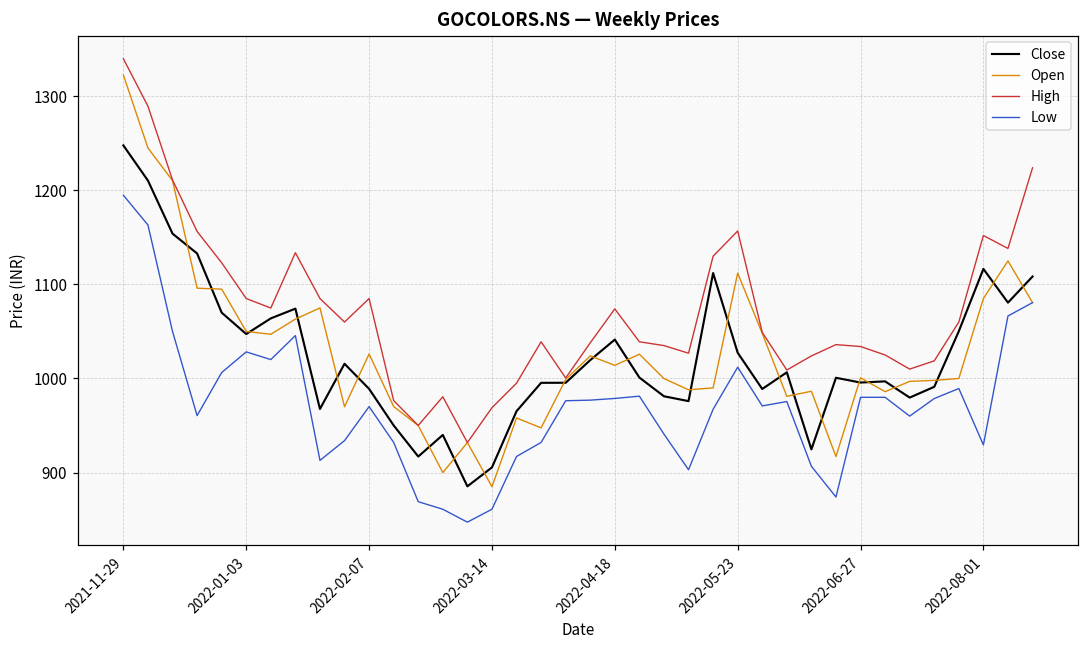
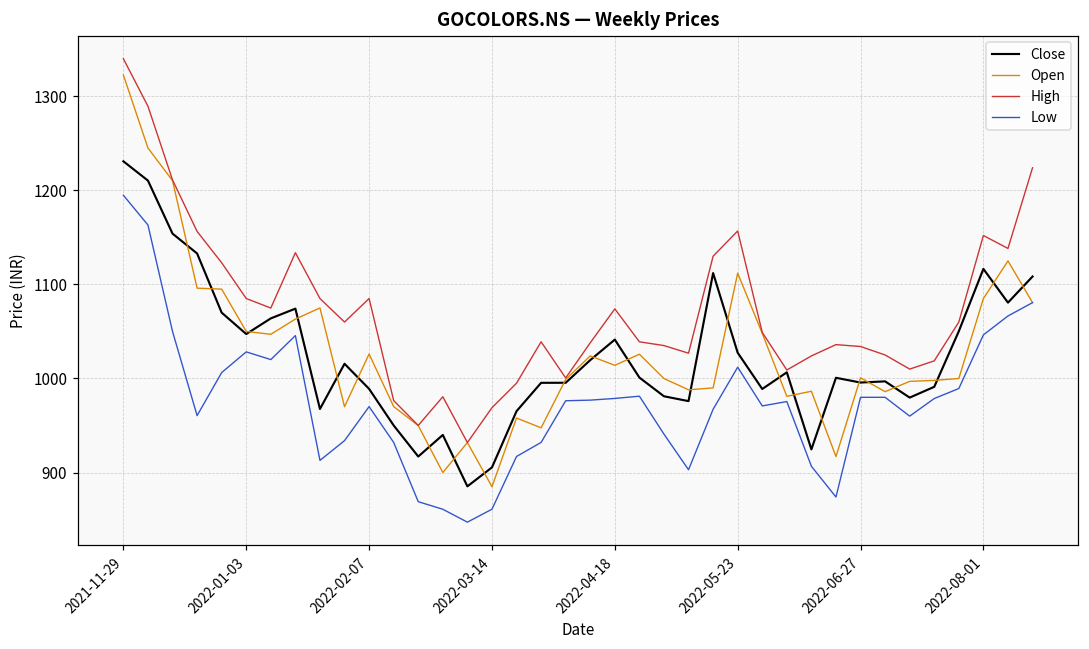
Close, 2021-11-29: 1250 -> 1230
Low, 2022-08-01: 930 -> 1050
